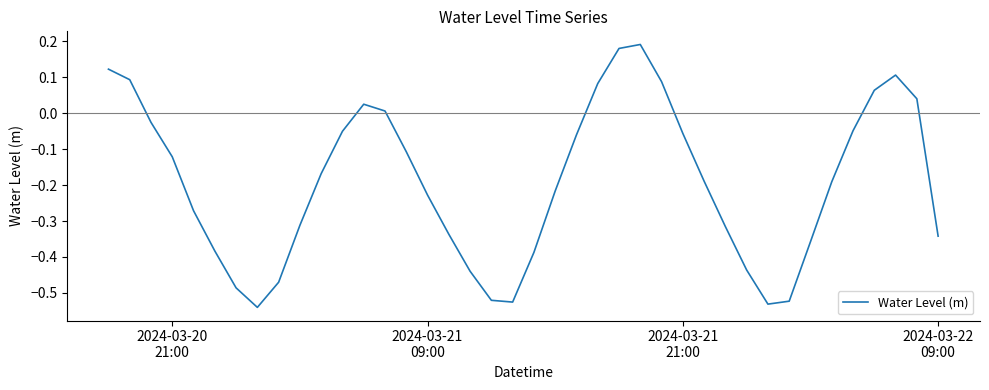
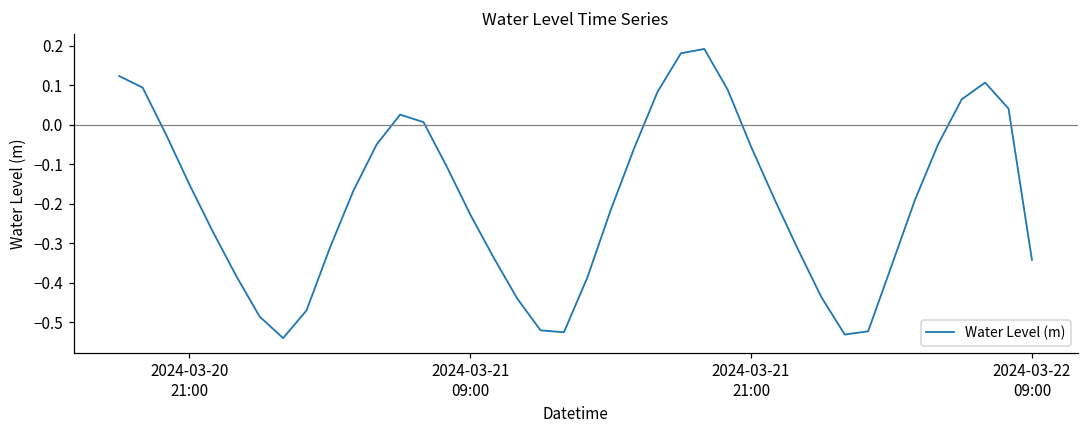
2024-03-20 21:00: -0.12 -> -0.15
